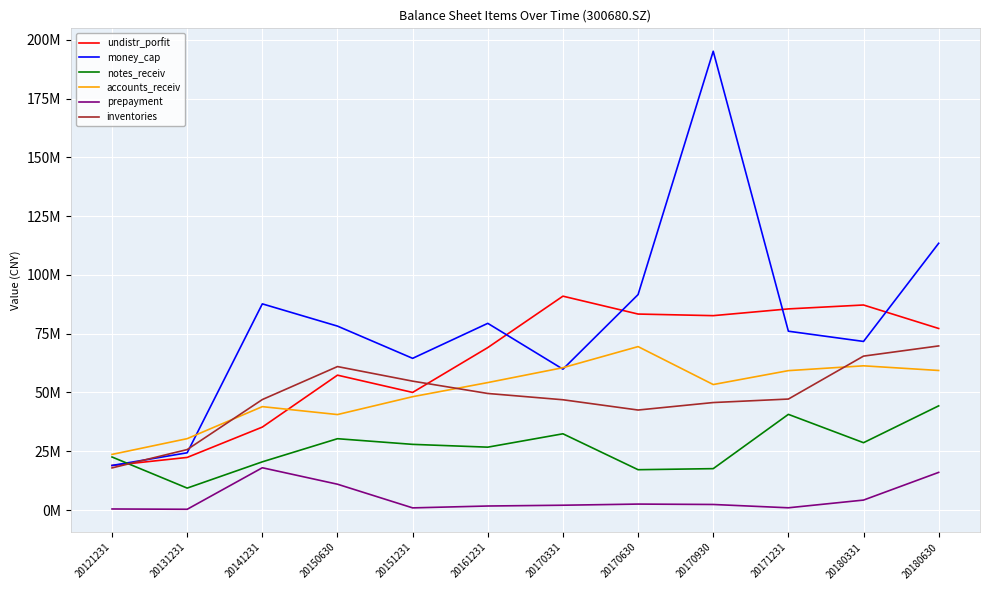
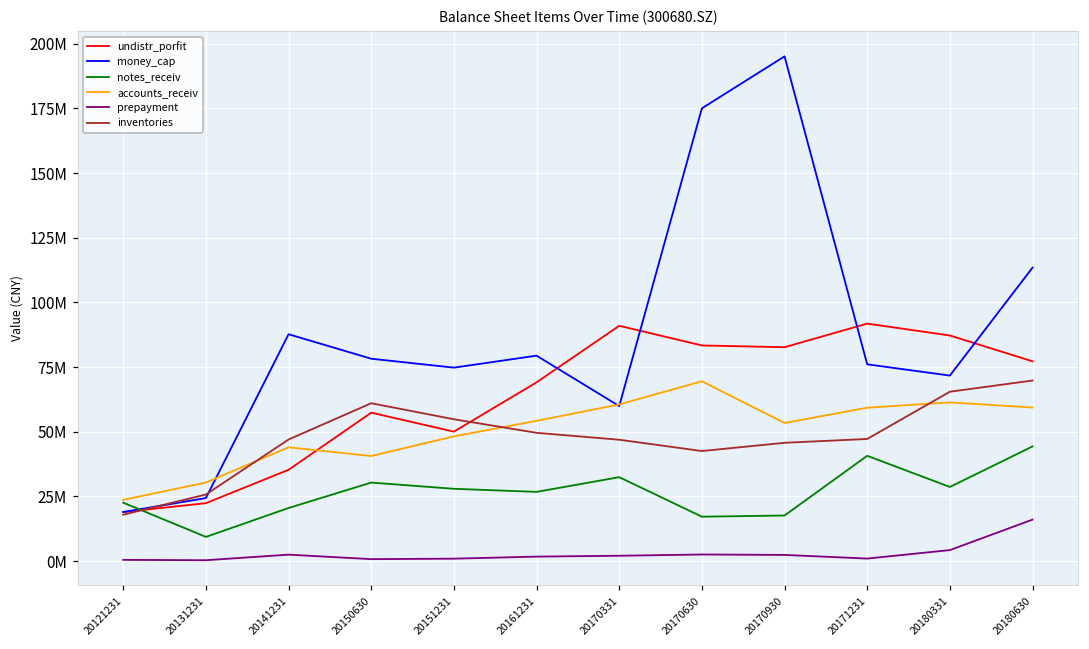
prepayment, 20141231: 18000000 -> 2000000
prepayment, 20150630: 11000000 -> 1000000
money_cap, 20151231: 65000000 -> 75000000
money_cap, 20170630: 92000000 -> 175000000
undistr_porfit, 20171231: 86000000 -> 92000000
